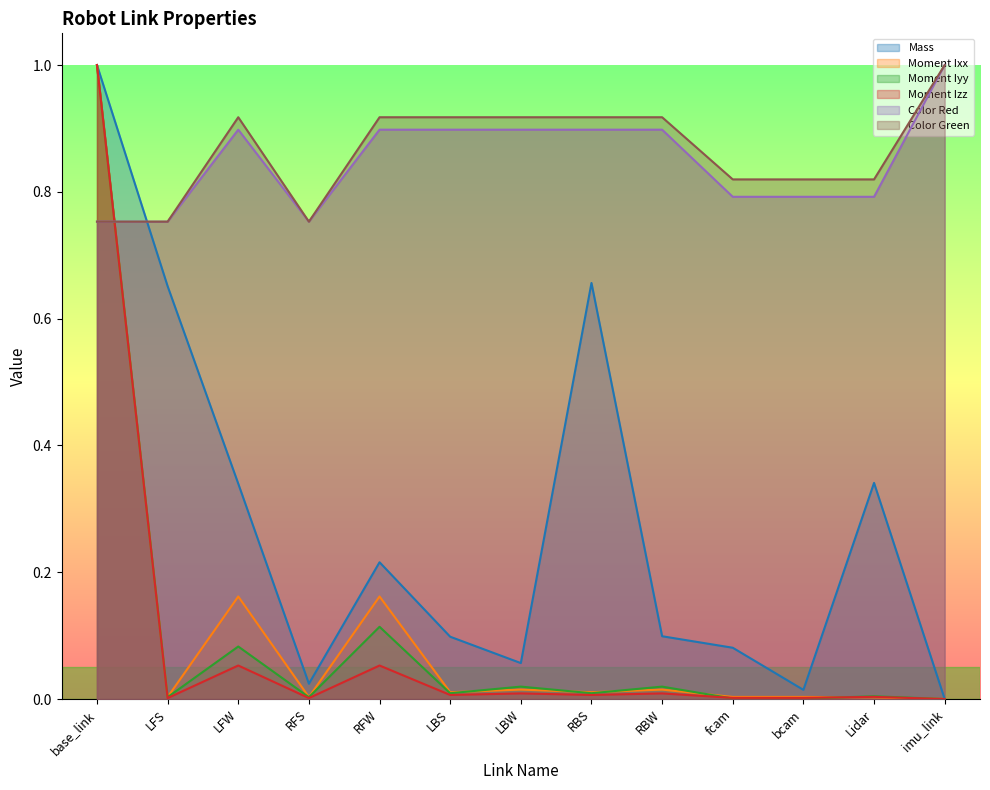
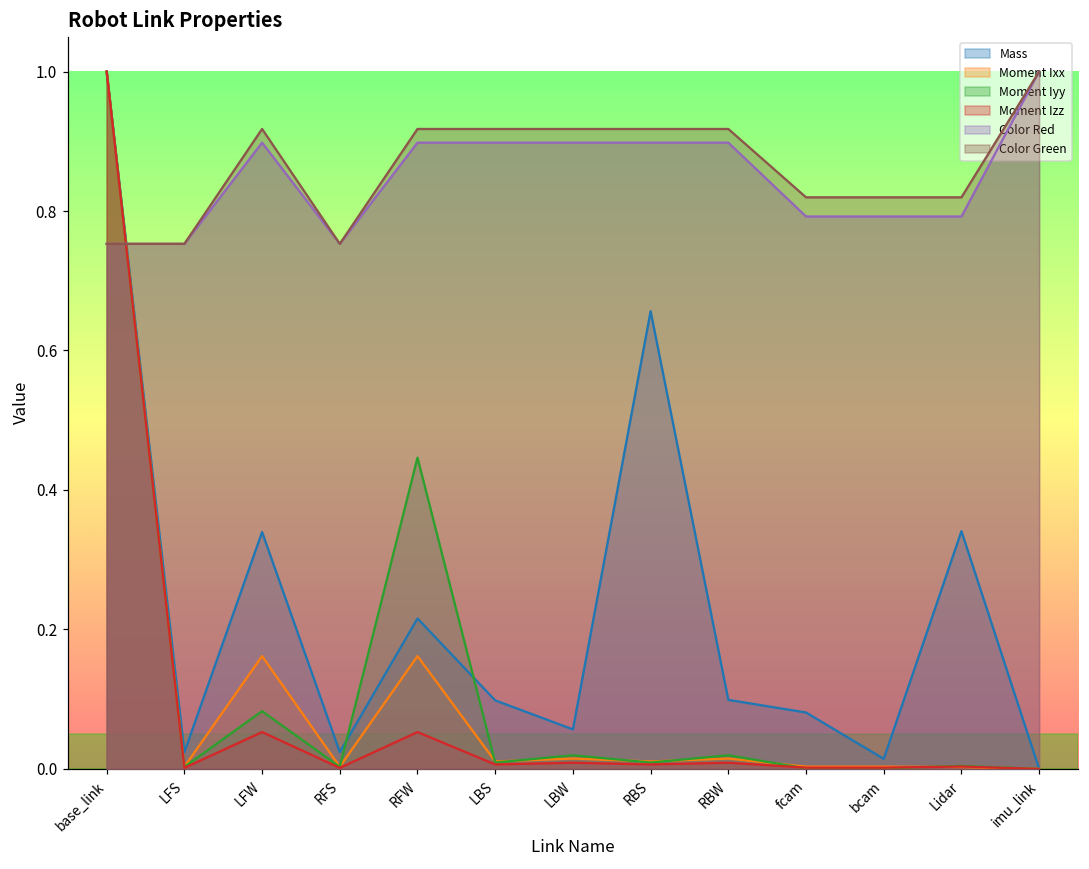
Mass, LFS: 0.65 -> 0.02
Moment Iyy, RFW: 0.11 -> 0.45
